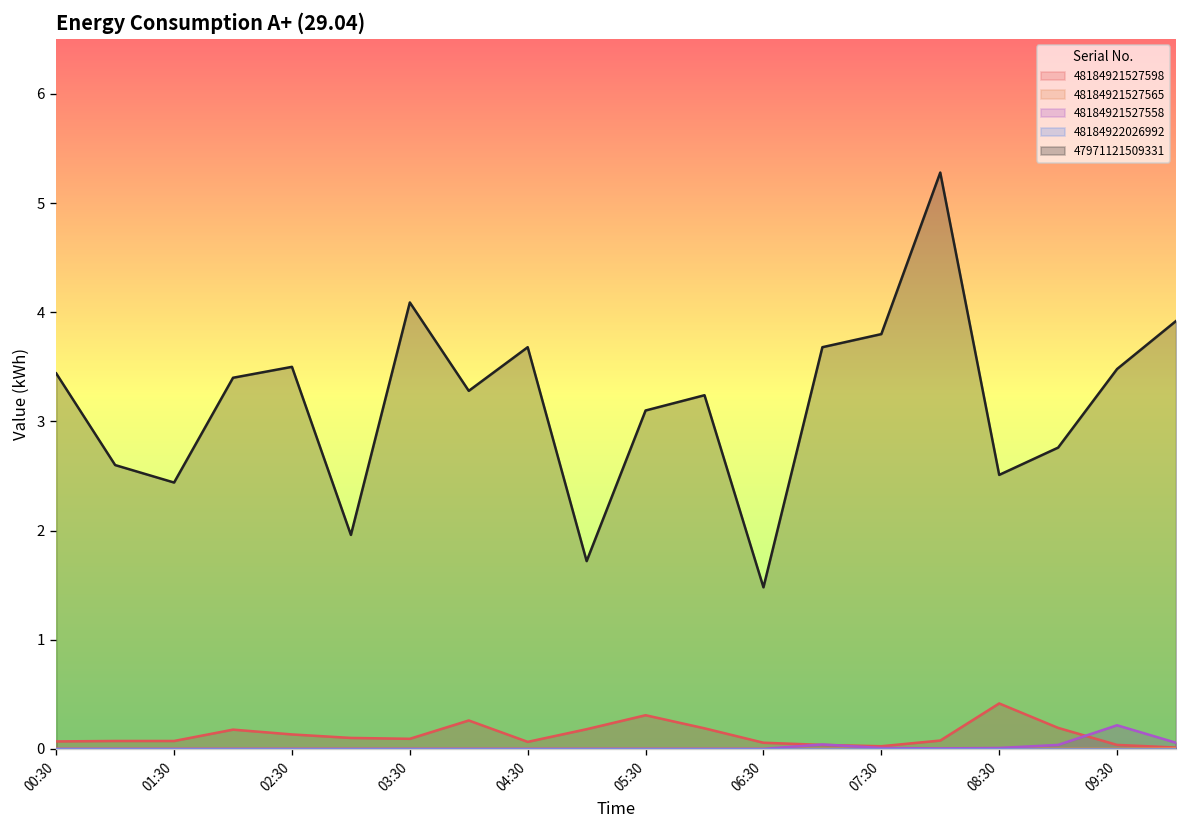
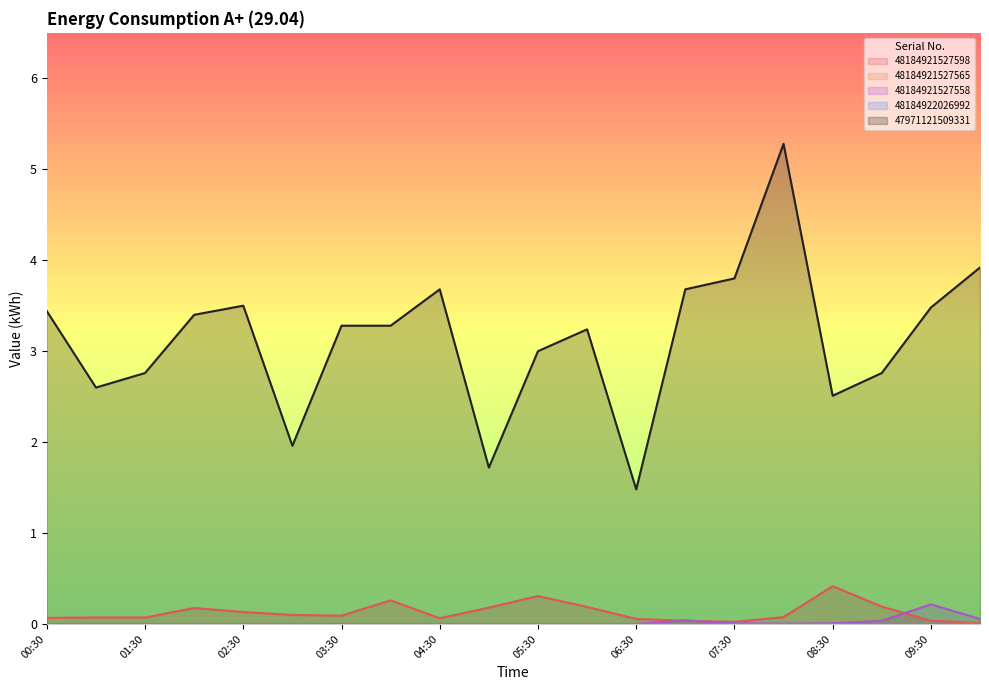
47971121509331, 01:30: 2.4 -> 2.8
47971121509331, 03:30: 4.1 -> 3.3
47971121509331, 05:30: 3.1 -> 3.0
